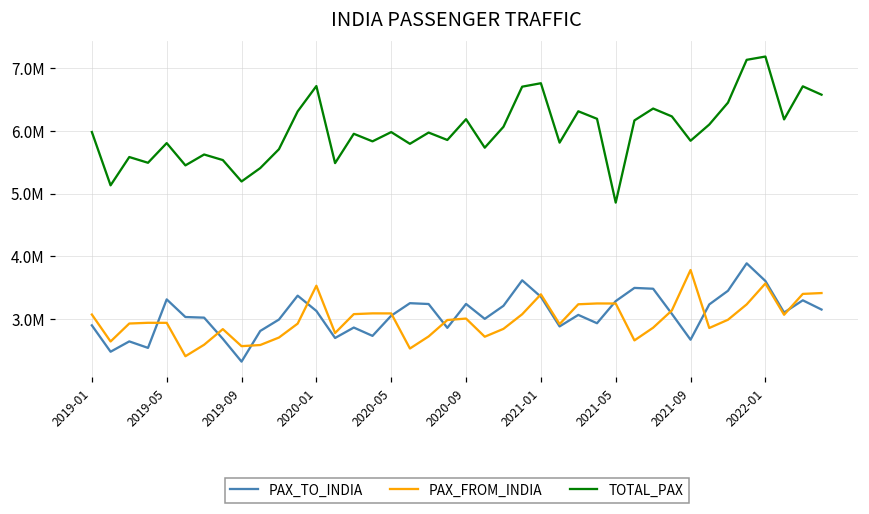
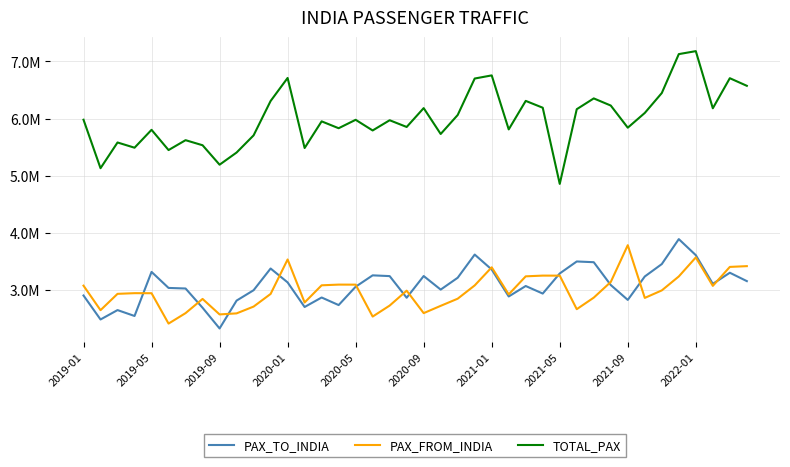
PAX_FROM_INDIA, 2020-09: 3000000 -> 2600000
PAX_TO_INDIA, 2021-09: 2700000 -> 2800000
